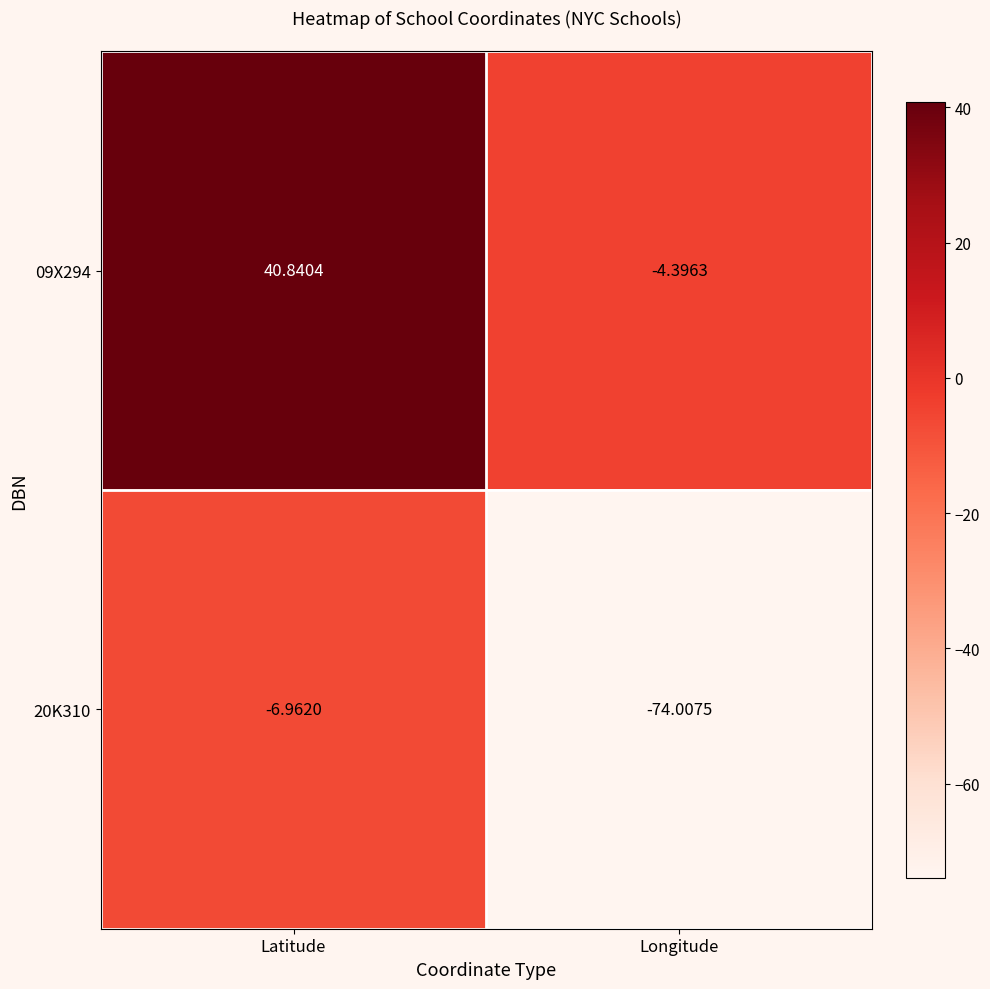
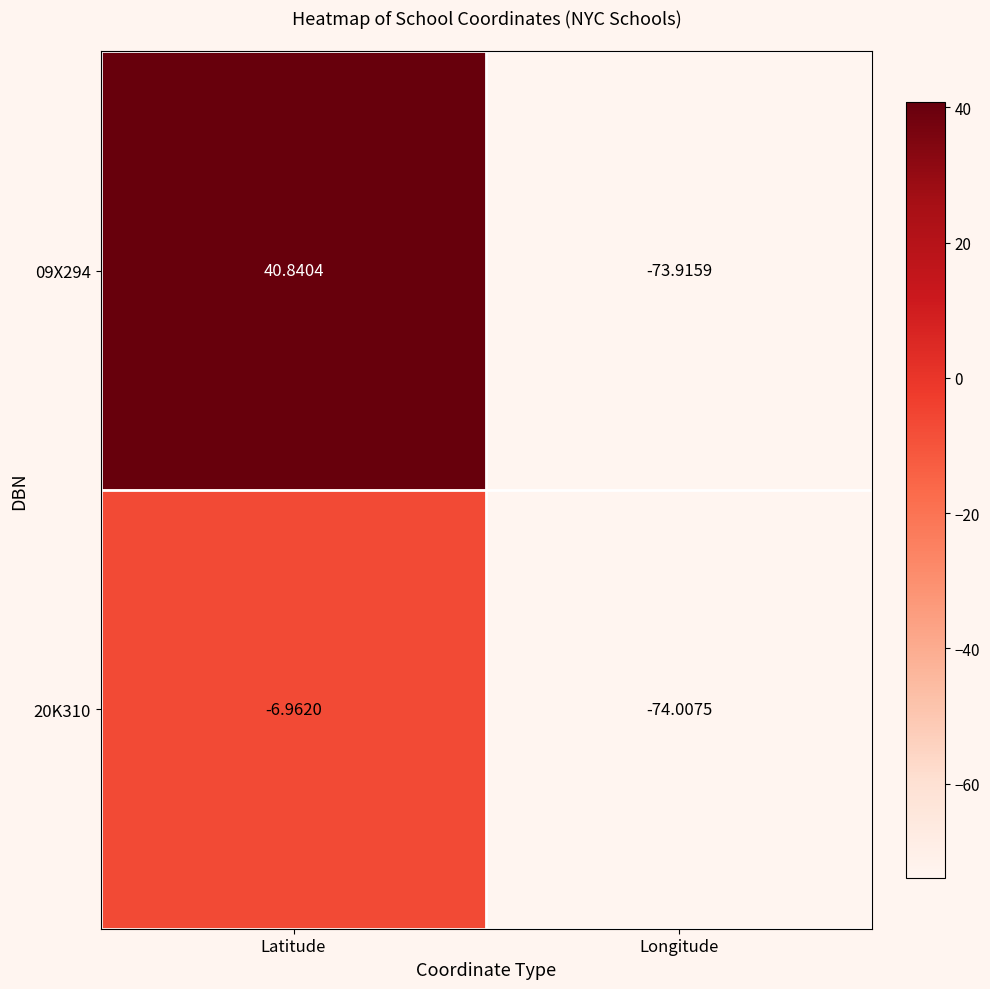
09X294, Longitude: -4.3963 -> -73.9159
